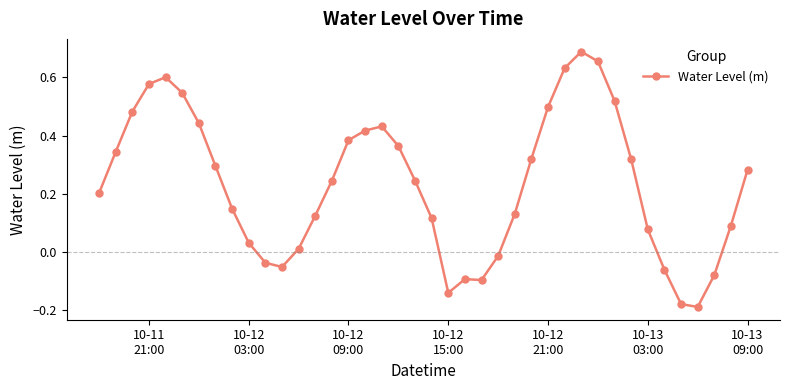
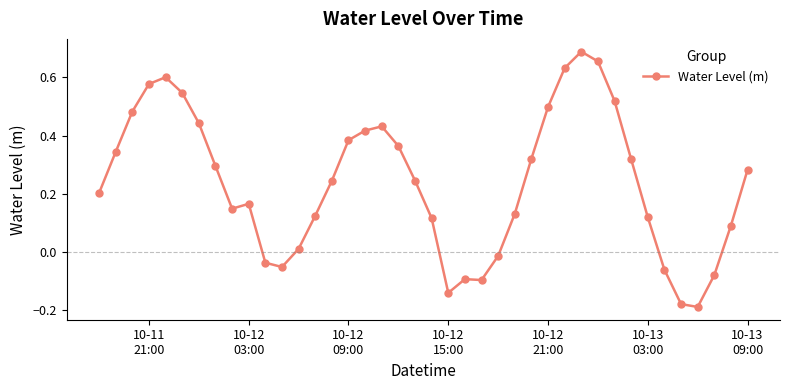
10-12 03:00: 0.03 -> 0.17
10-13 03:00: 0.08 -> 0.12
